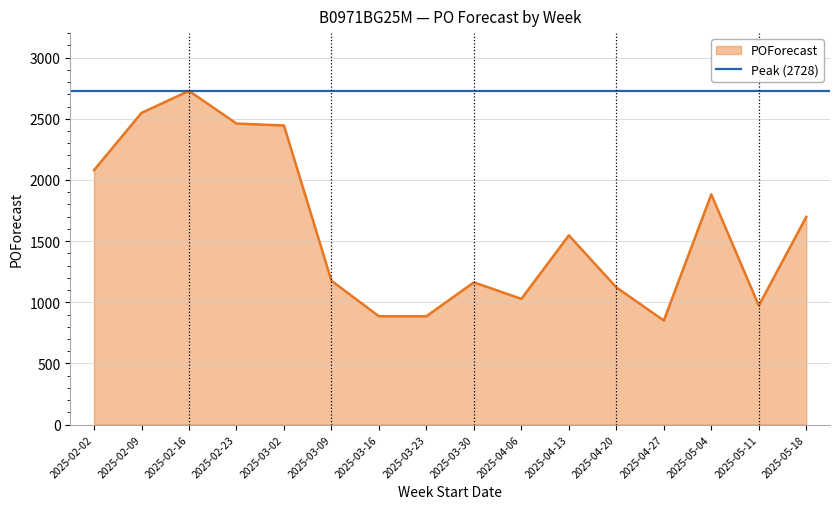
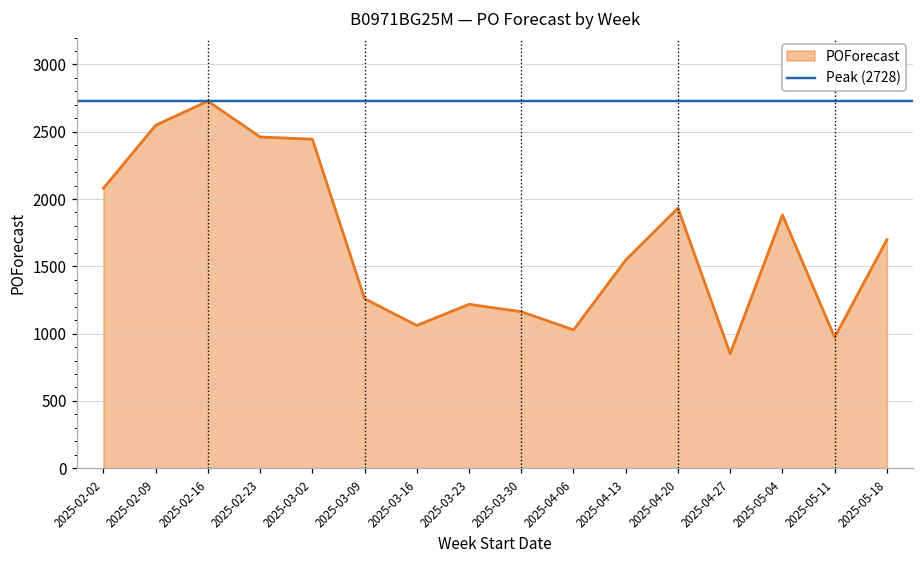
2025-03-09: 1180 -> 1260
2025-03-16: 890 -> 1060
2025-03-23: 890 -> 1220
2025-04-20: 1120 -> 1930
